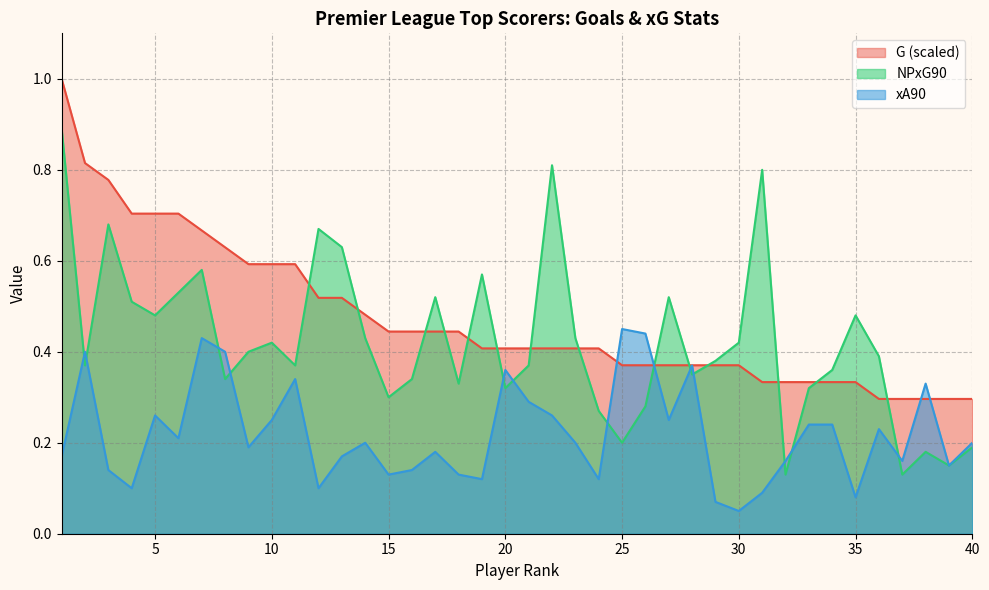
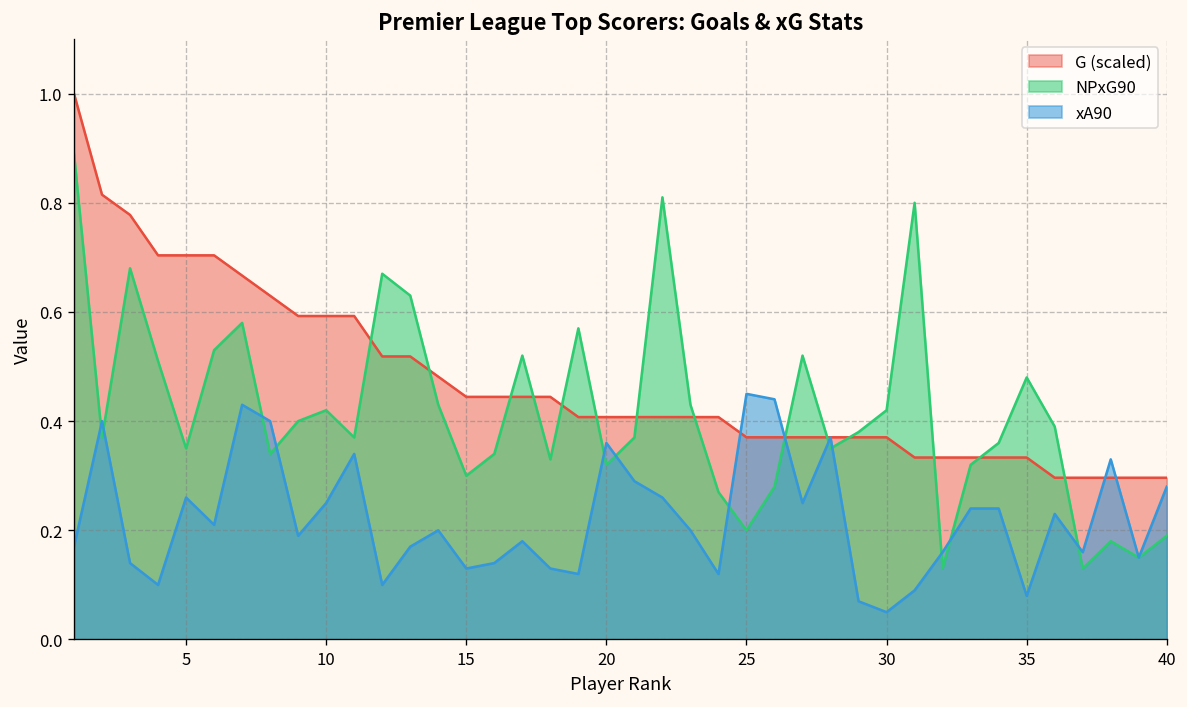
NPxG90, 5: 0.48 -> 0.35
xA90, 40: 0.20 -> 0.28
